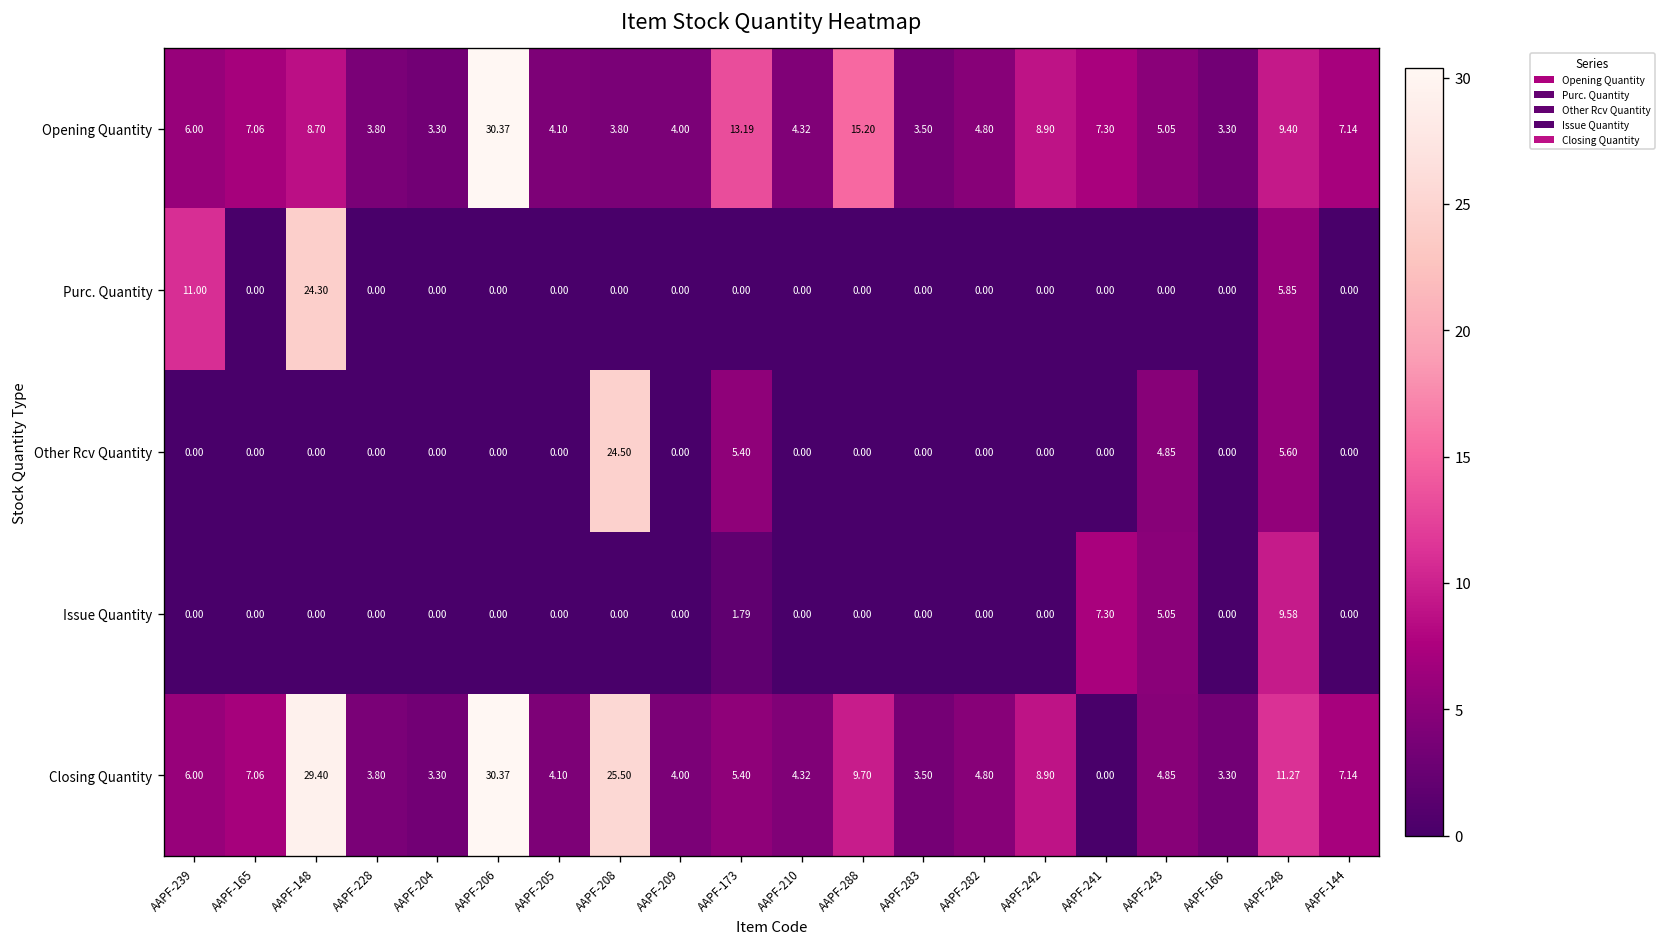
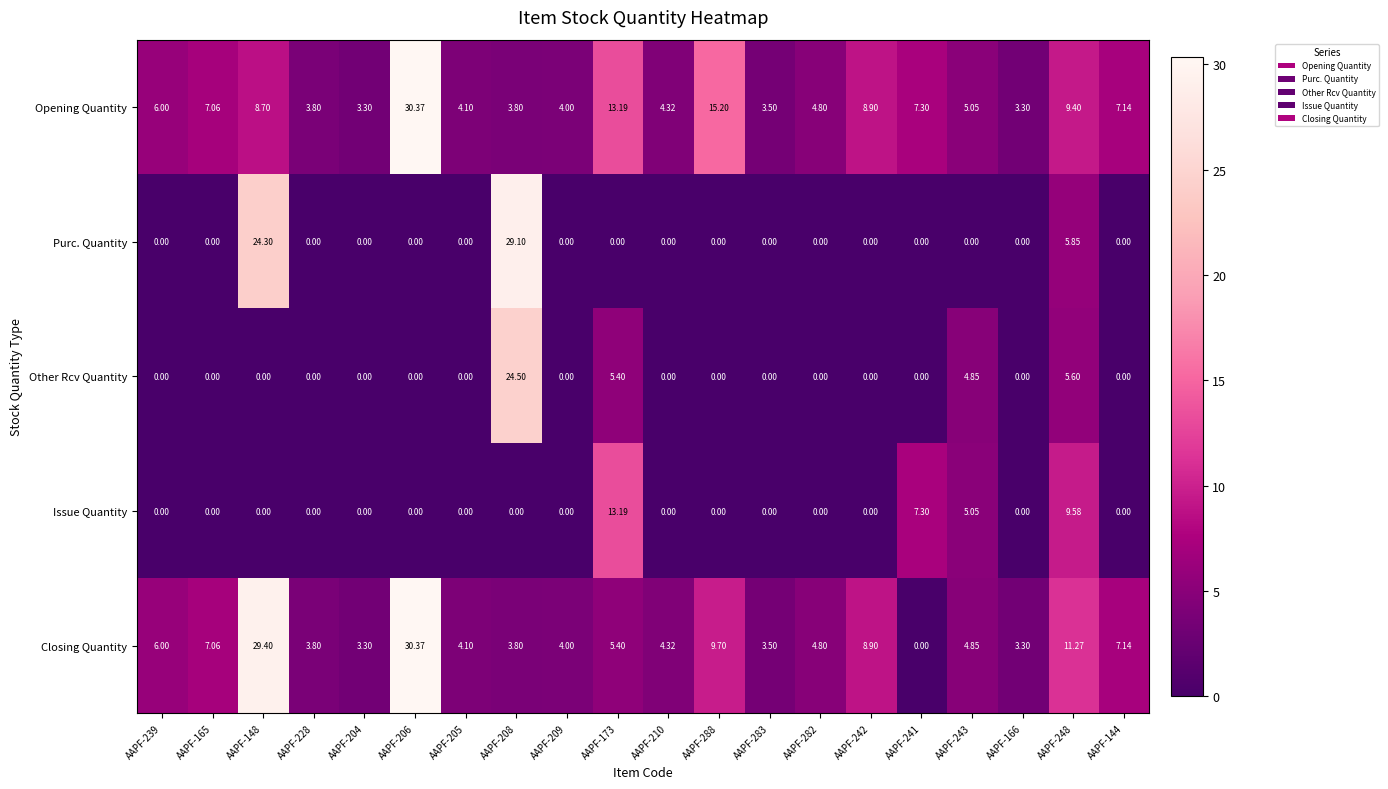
Purc. Quantity, AAPF-239: 11.00 -> 0.00
Purc. Quantity, AAPF-208: 0.00 -> 29.10
Issue Quantity, AAPF-173: 1.79 -> 13.19
Closing Quantity, AAPF-208: 25.50 -> 3.80
